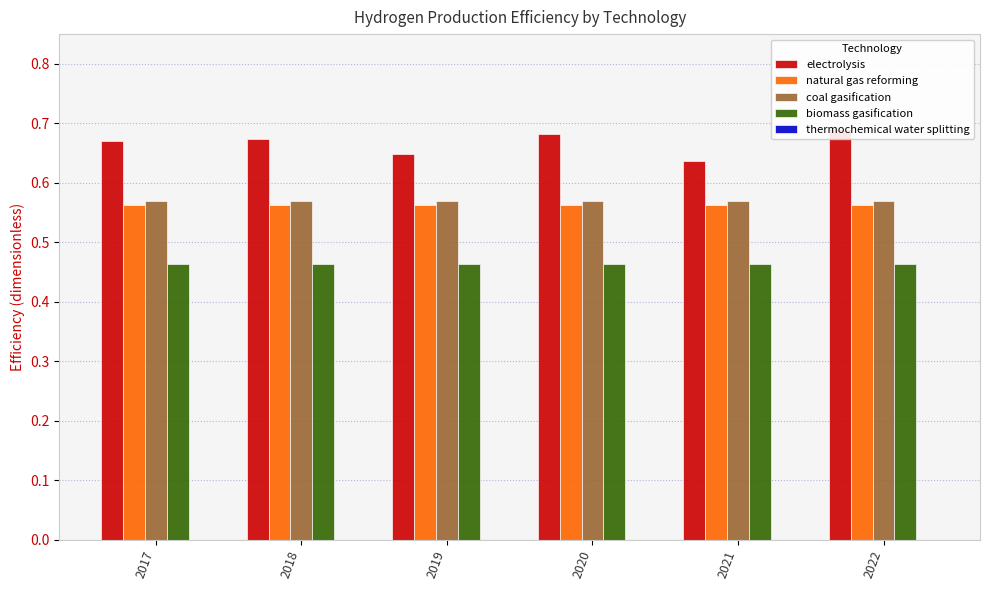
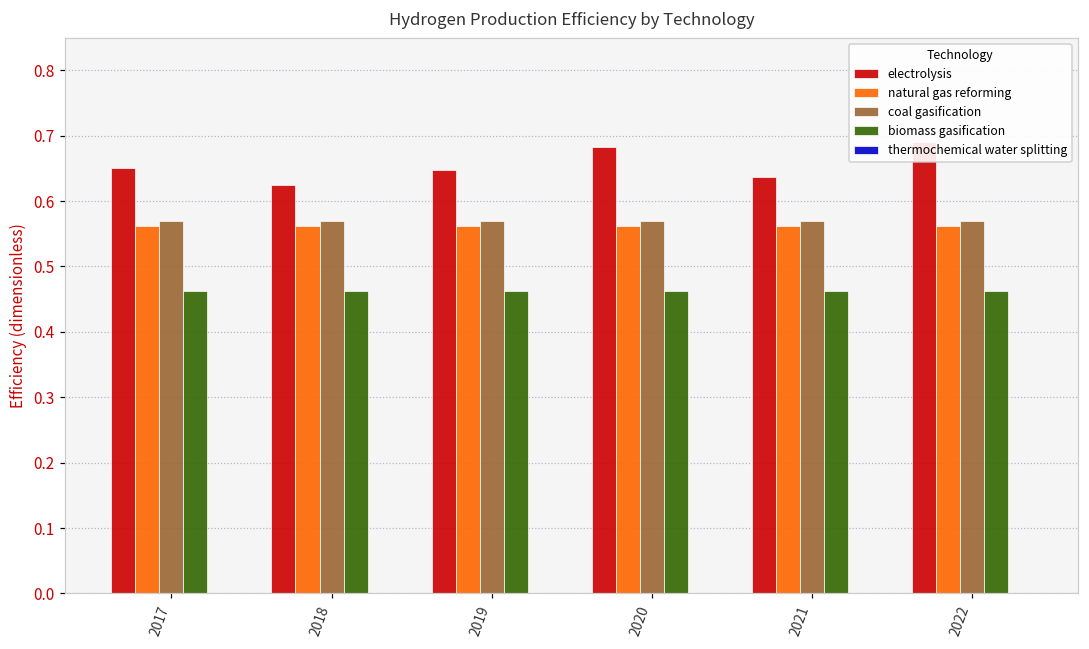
electrolysis, 2017: 0.67 -> 0.65
electrolysis, 2018: 0.67 -> 0.62
